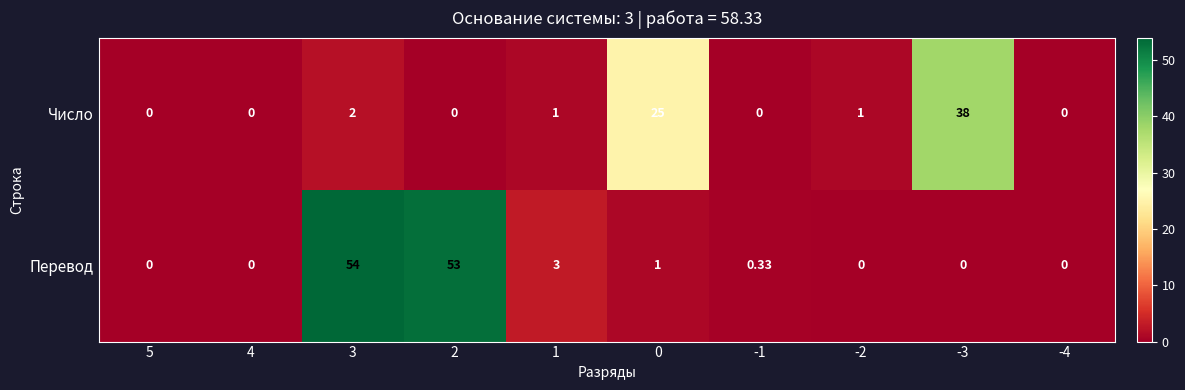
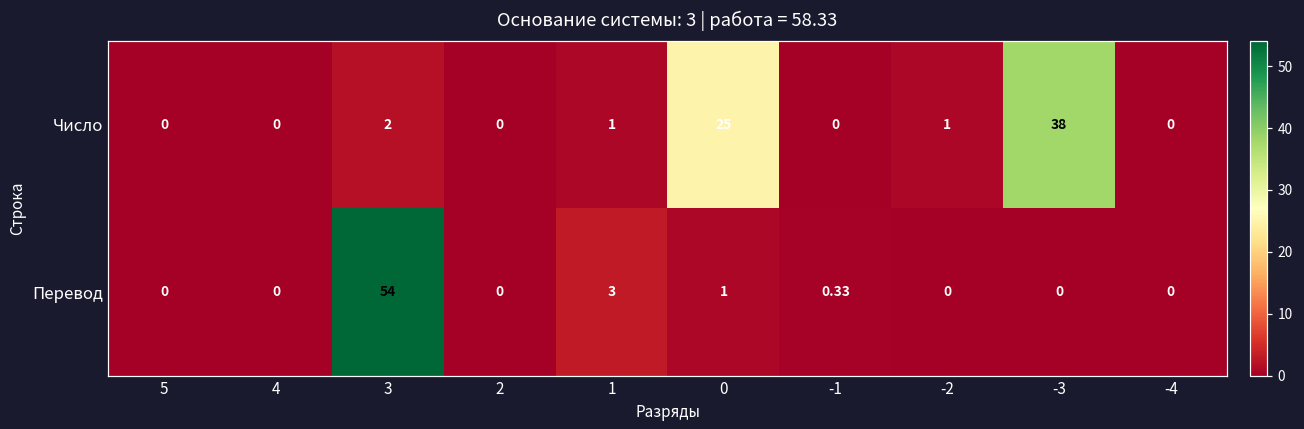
Перевод, 2: 53 -> 0
